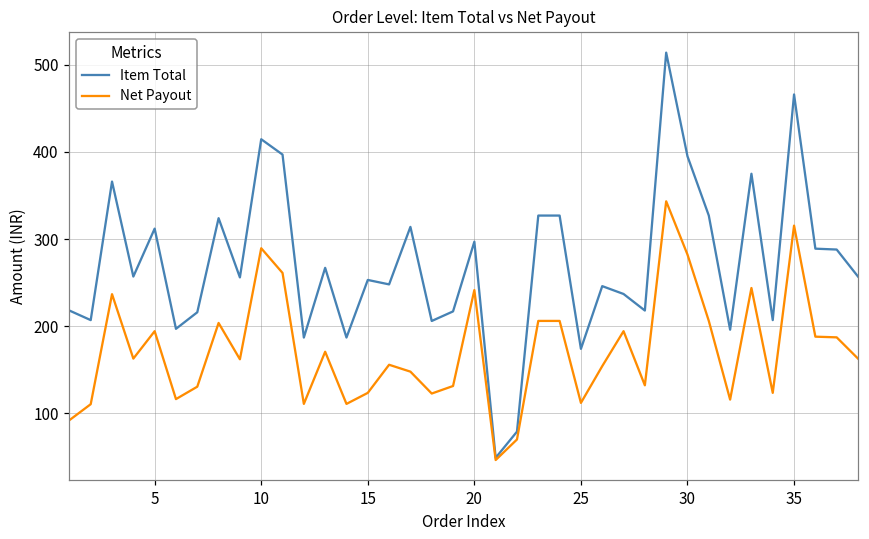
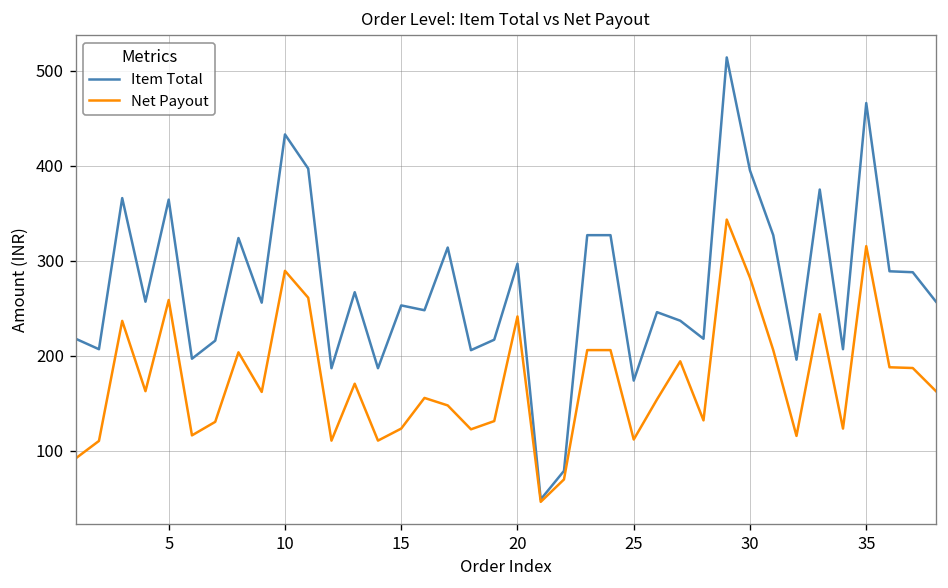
Item Total, 5: 310 -> 360
Net Payout, 5: 190 -> 260
Item Total, 10: 410 -> 430
